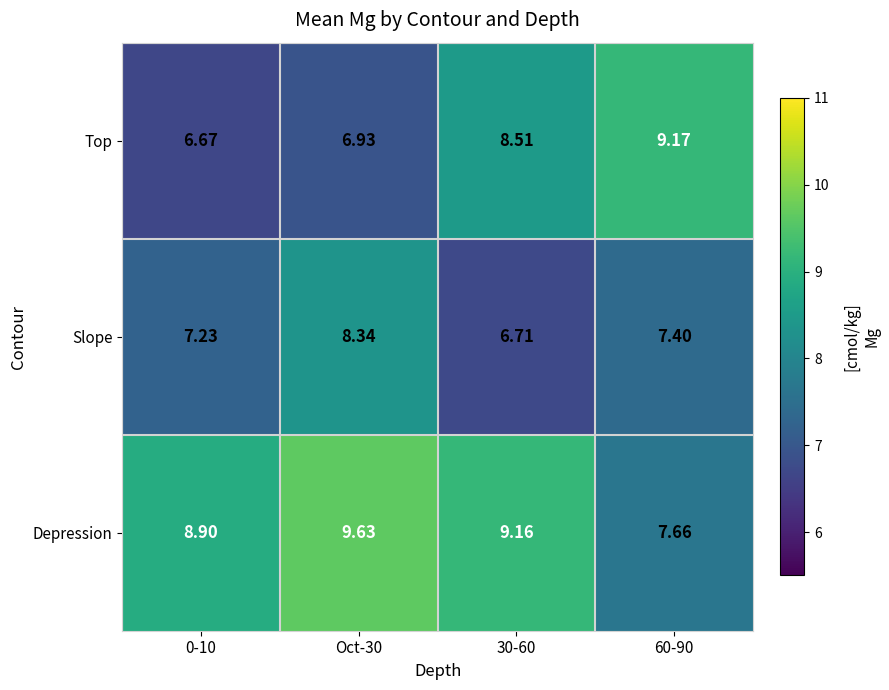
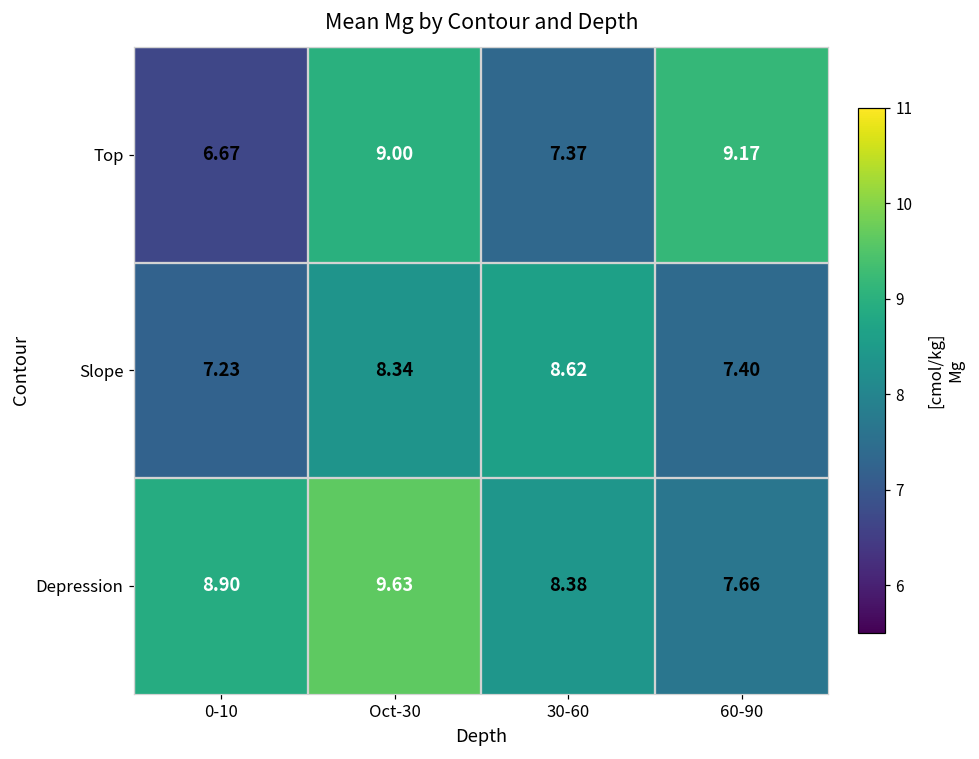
Top, Oct-30: 6.93 -> 9.00
Top, 30-60: 8.51 -> 7.37
Slope, 30-60: 6.71 -> 8.62
Depression, 30-60: 9.16 -> 8.38
